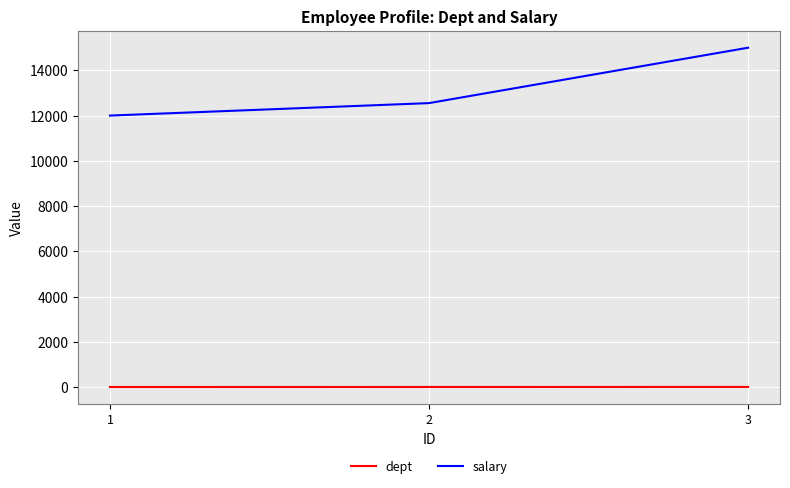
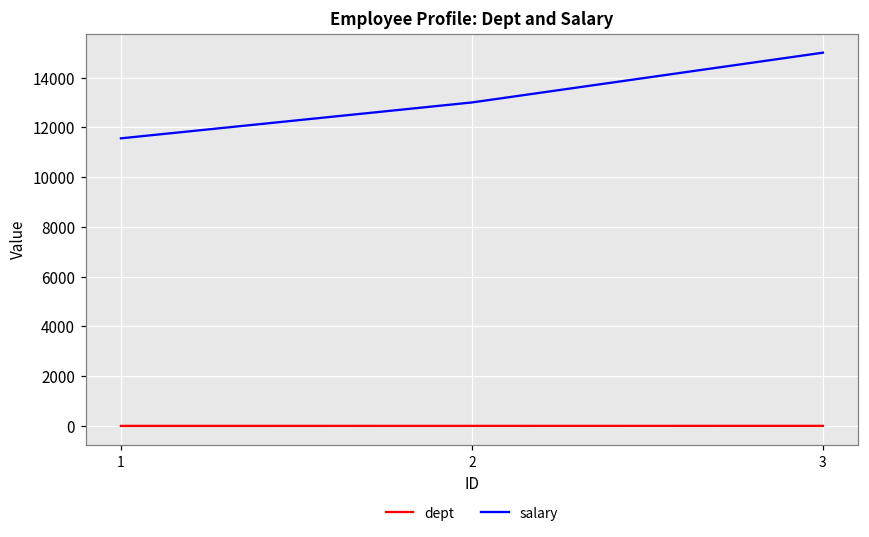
salary, 1: 12000 -> 11600
salary, 2: 12600 -> 13000
